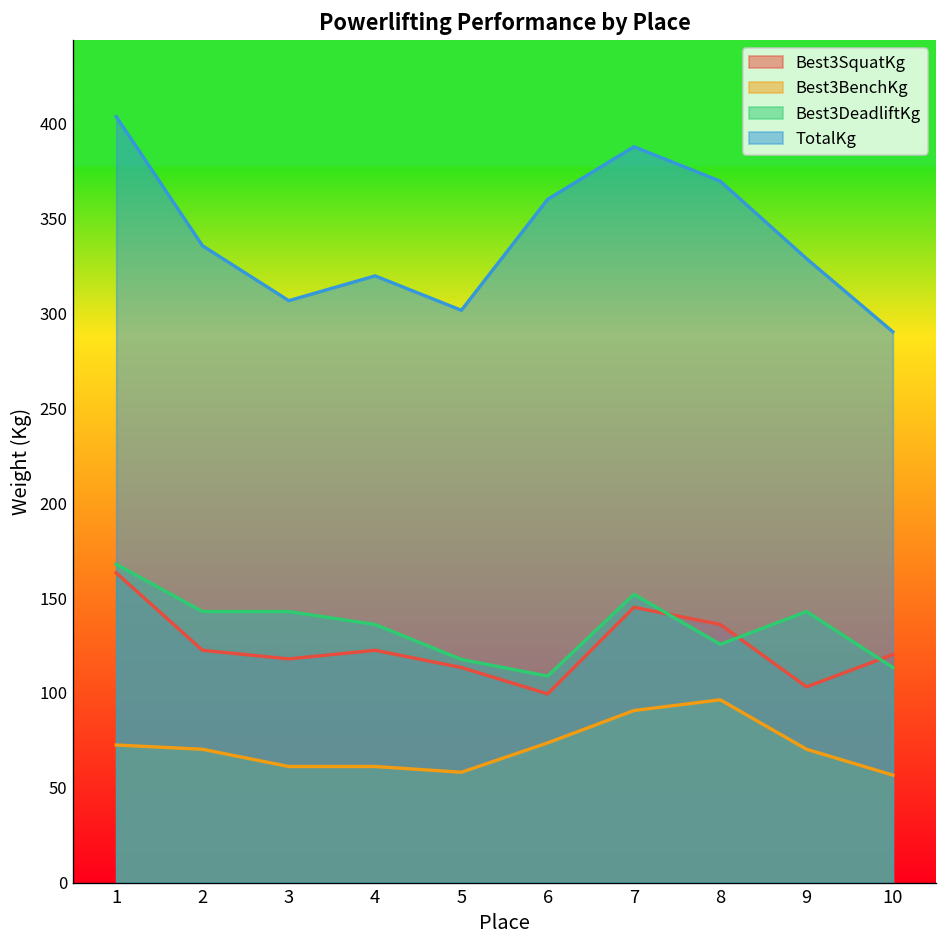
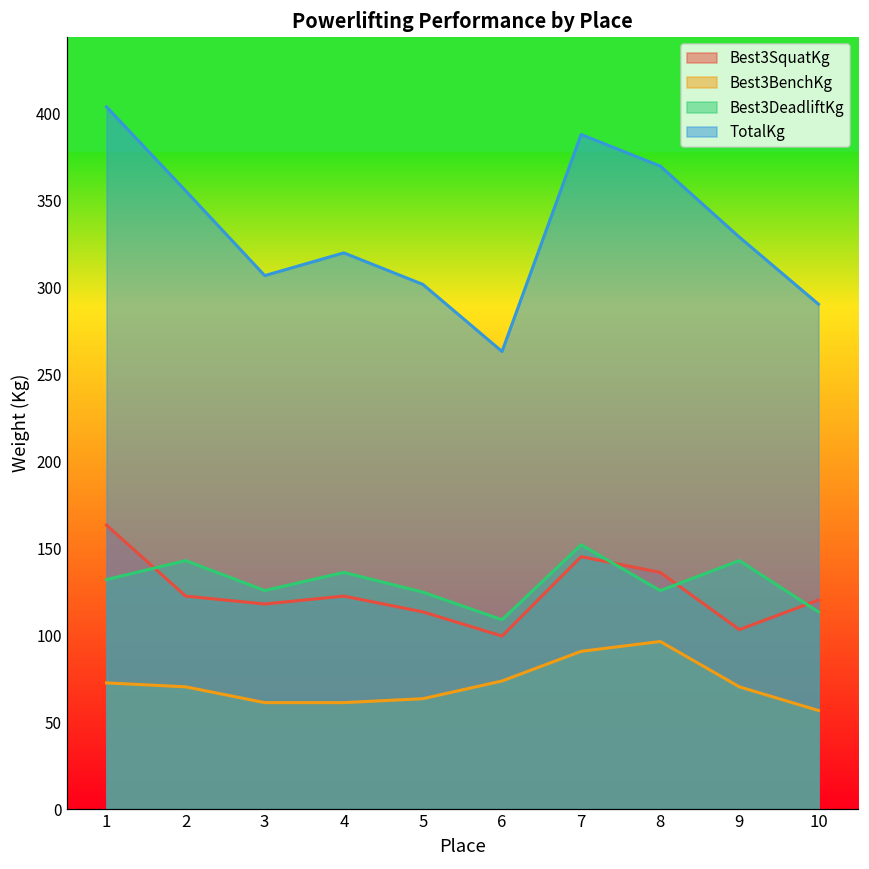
Best3DeadliftKg, 1: 168 -> 132
TotalKg, 2: 336 -> 355
Best3DeadliftKg, 3: 143 -> 126
Best3BenchKg, 5: 58 -> 64
Best3DeadliftKg, 5: 118 -> 125
TotalKg, 6: 360 -> 263
